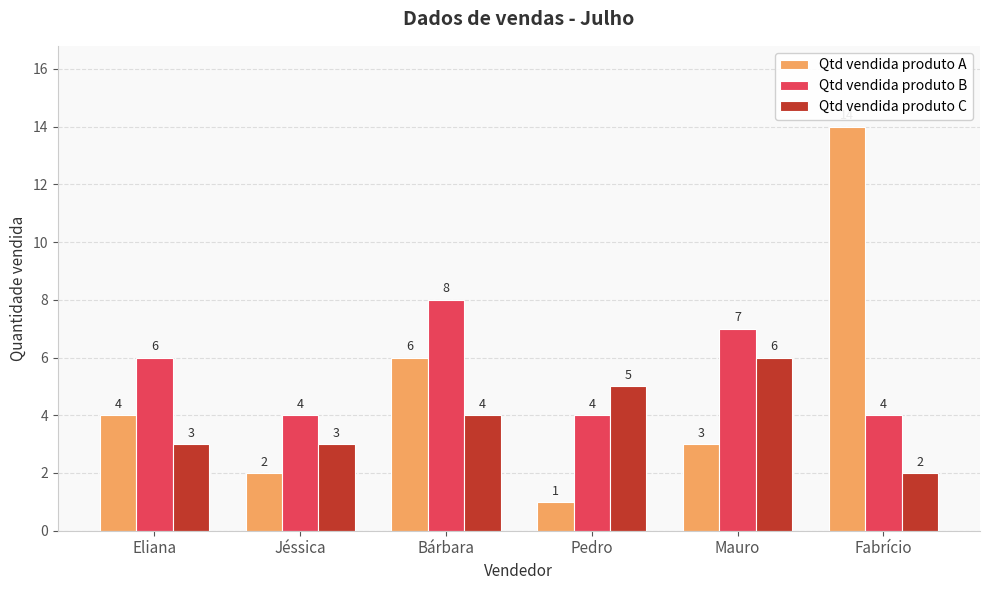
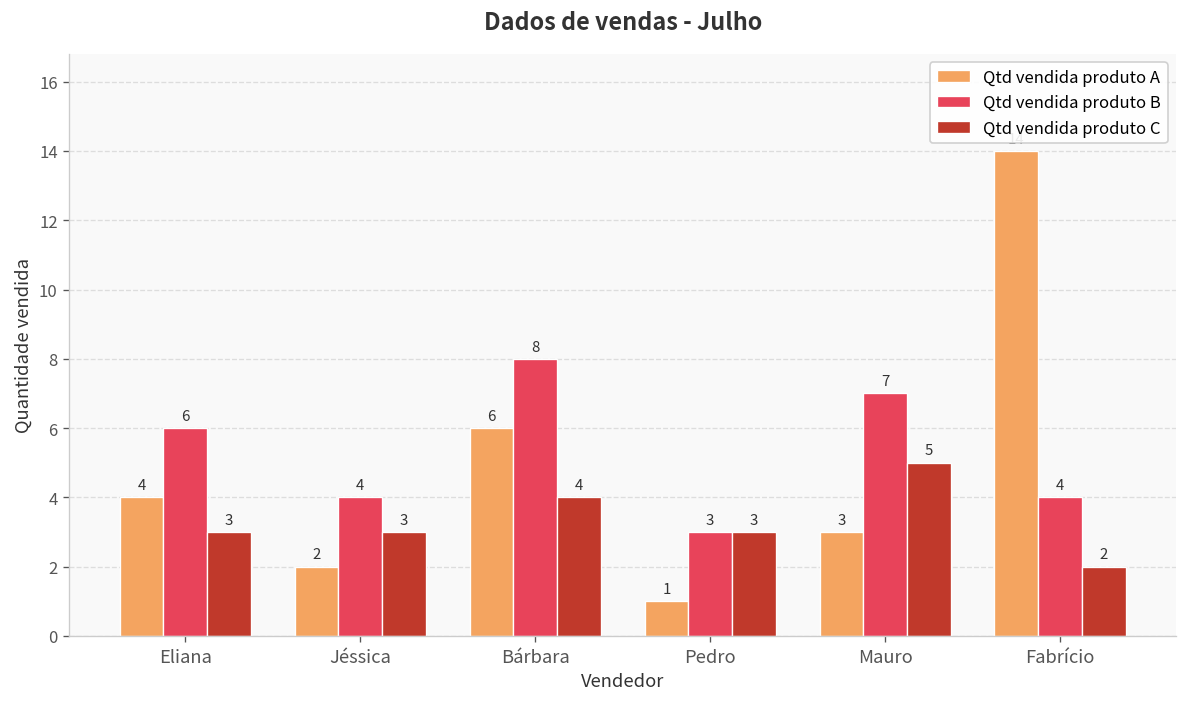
Qtd vendida produto B, Pedro: 4 -> 3
Qtd vendida produto C, Pedro: 5 -> 3
Qtd vendida produto C, Mauro: 6 -> 5
